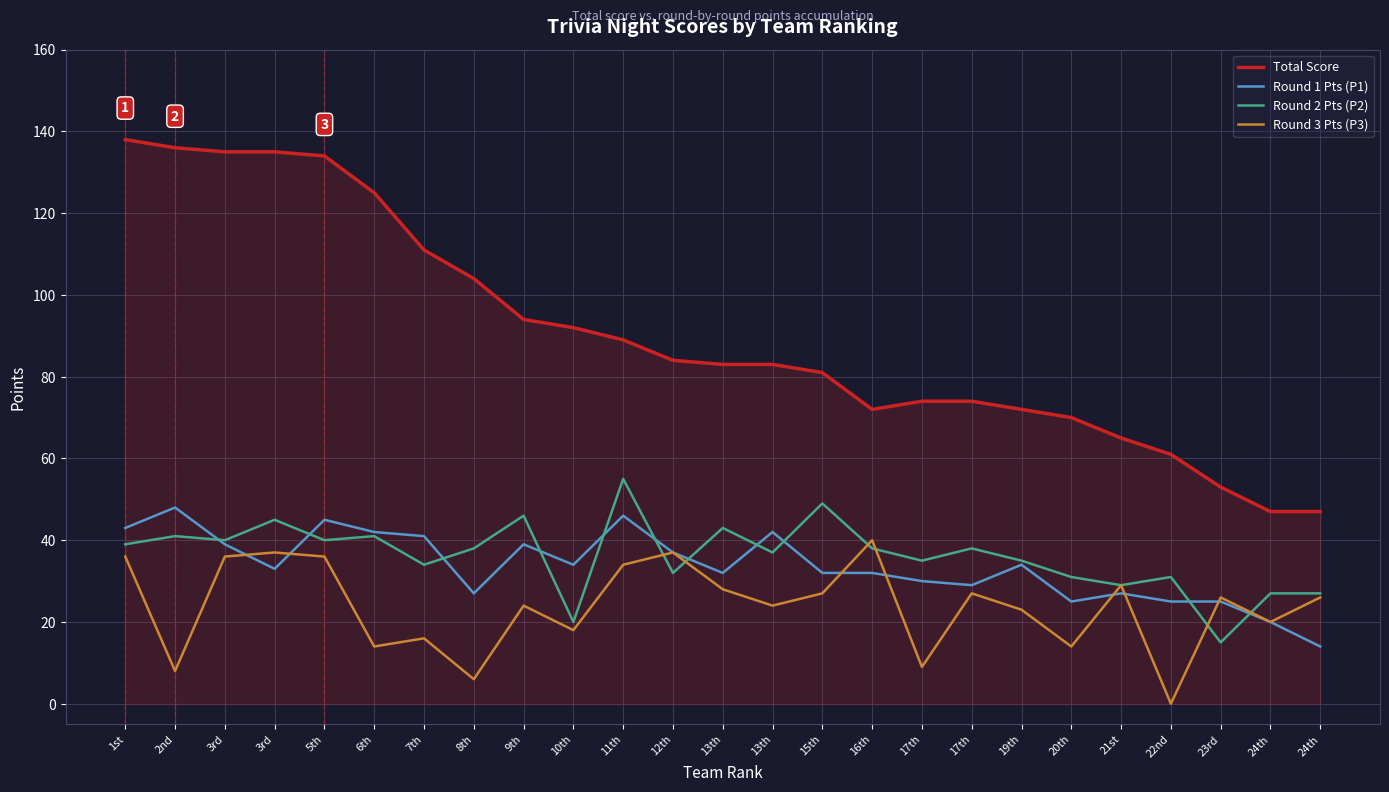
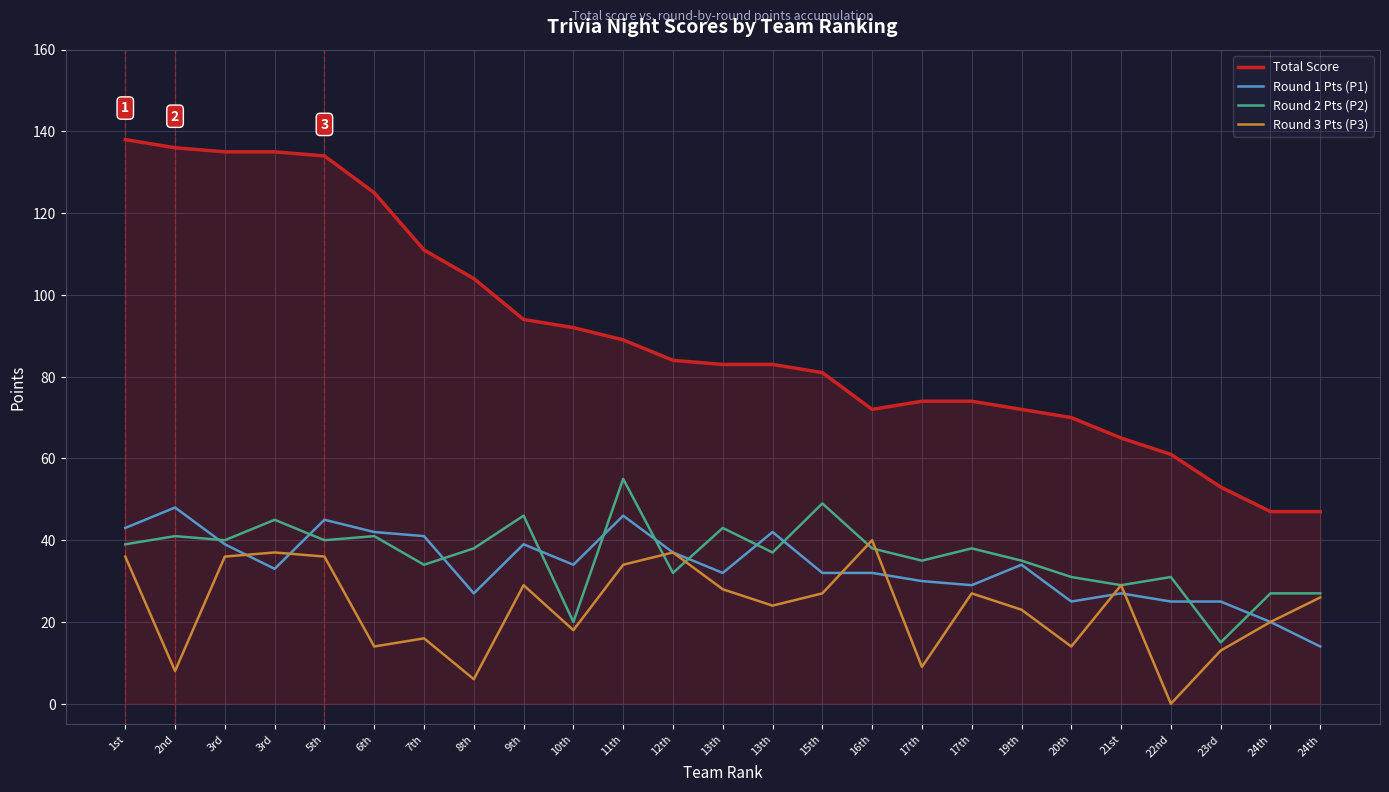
Round 3 Pts (P3), 9th: 24 -> 29
Round 3 Pts (P3), 23rd: 26 -> 13
